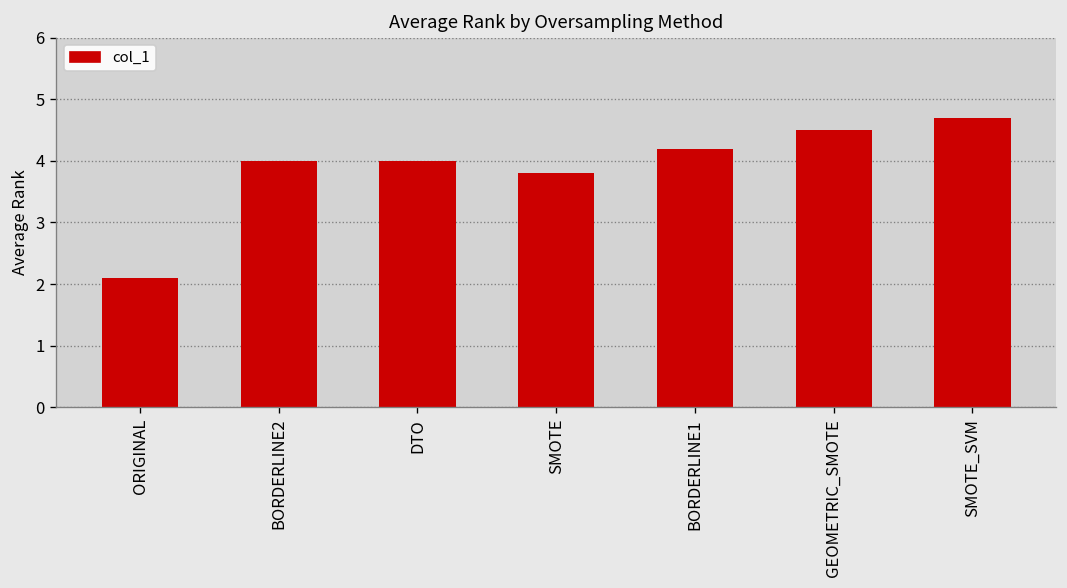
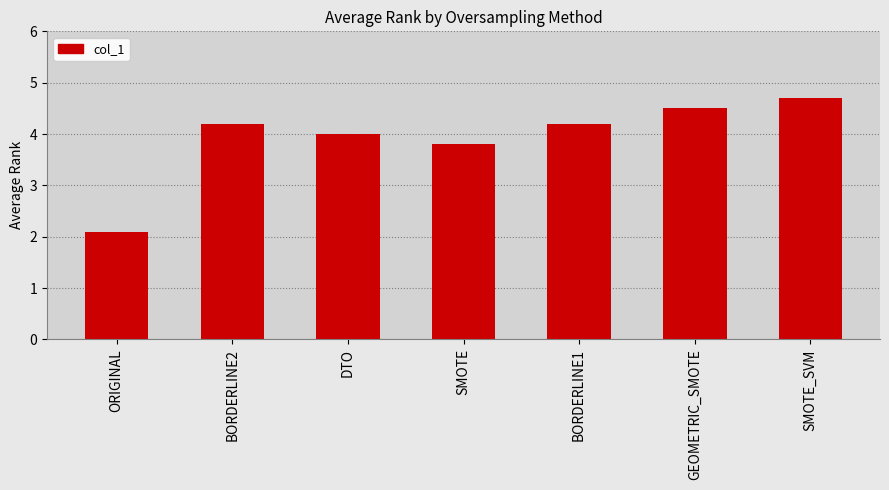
BORDERLINE2: 4.0 -> 4.2
